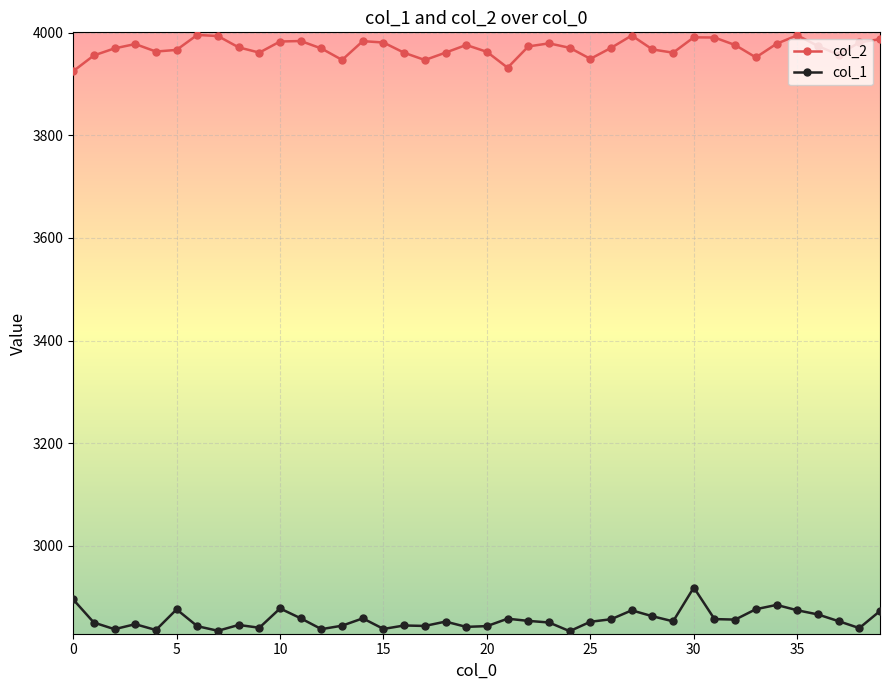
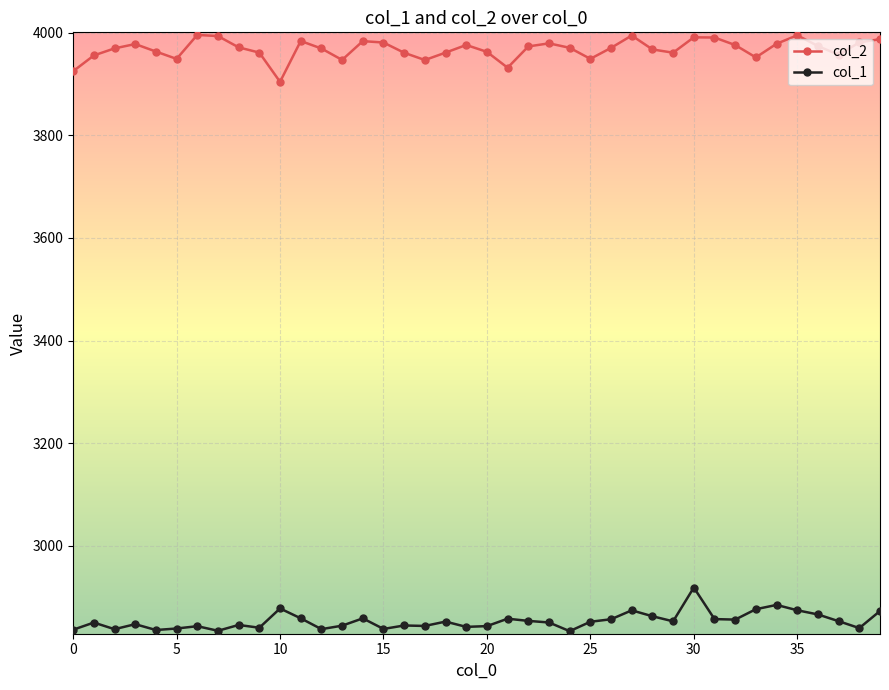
col_1, 0: 2900 -> 2840
col_2, 5: 3970 -> 3950
col_1, 5: 2880 -> 2840
col_2, 10: 3980 -> 3900
